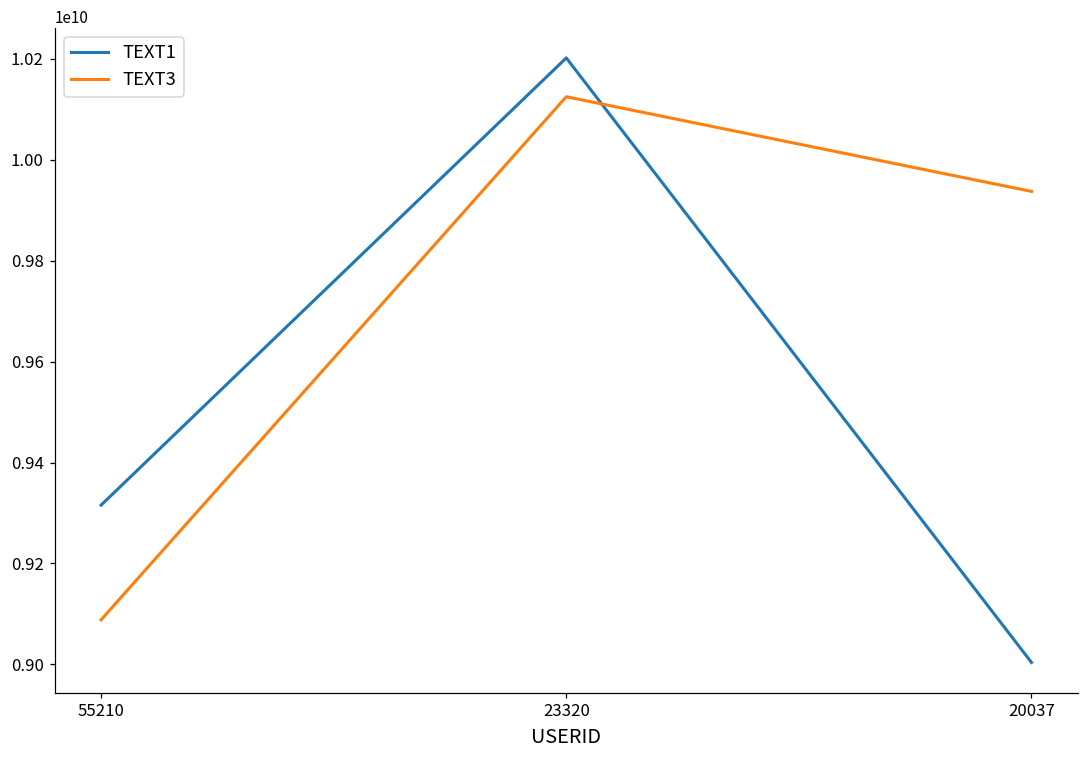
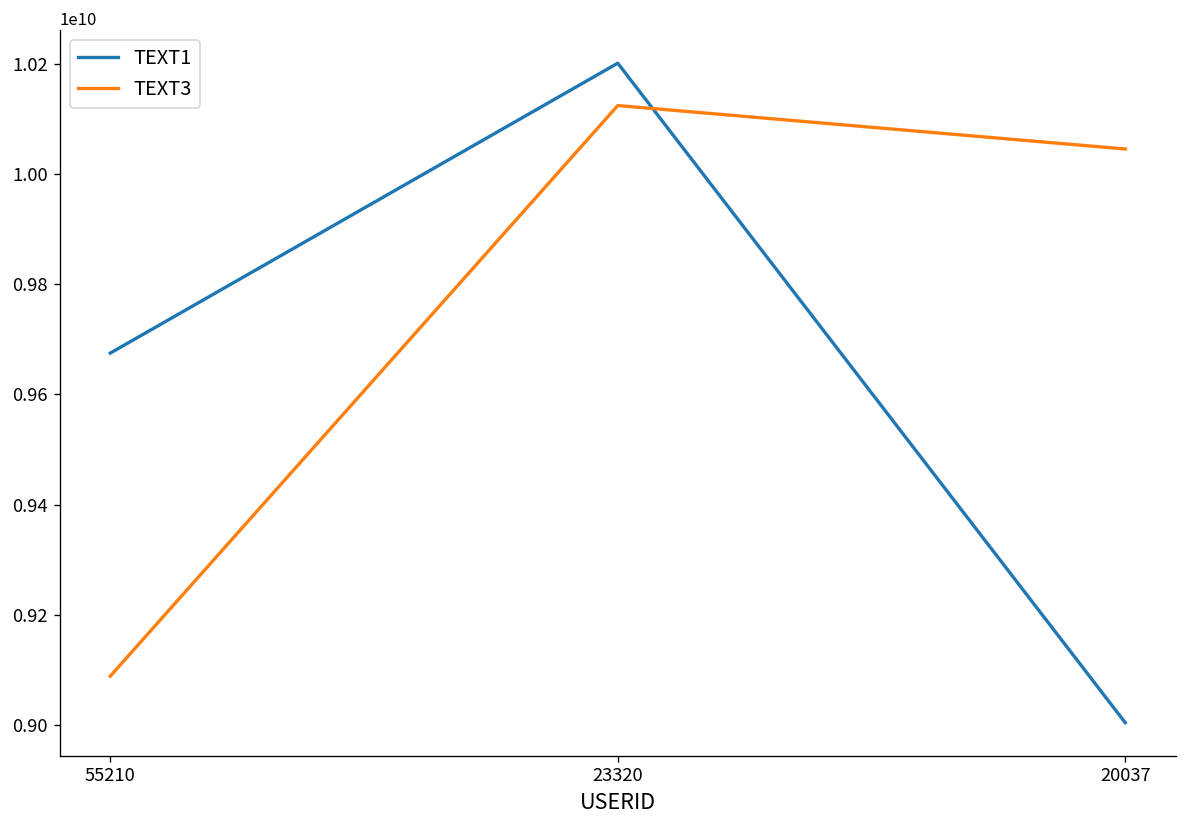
TEXT1, 55210: 9320000000 -> 9670000000
TEXT3, 20037: 9940000000 -> 10050000000
